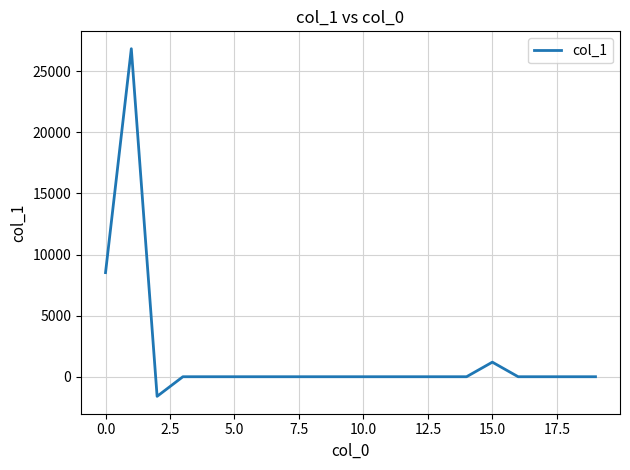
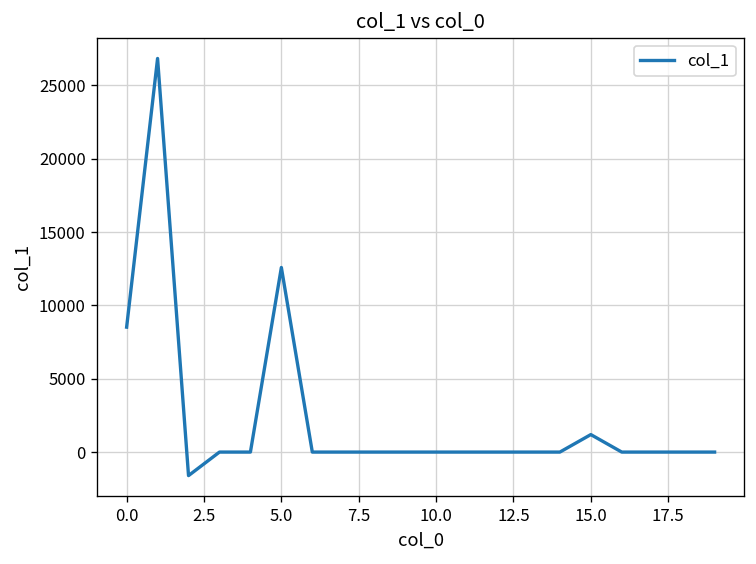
5.0: 0 -> 12600
